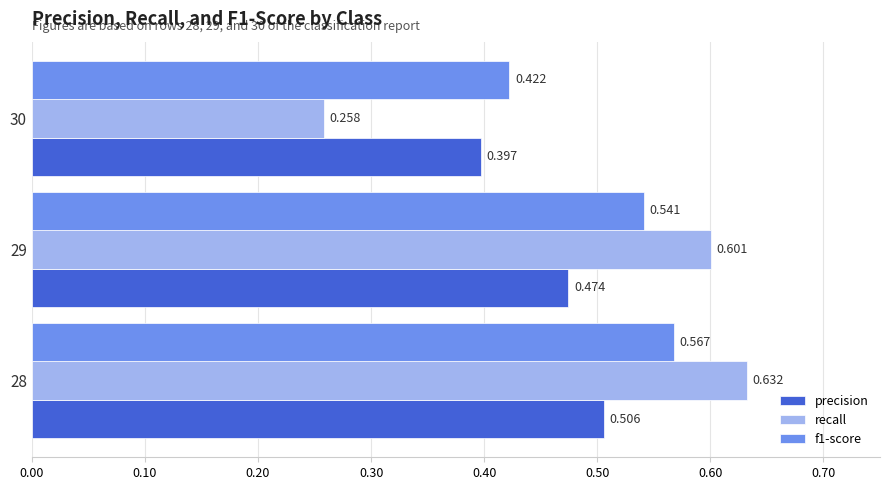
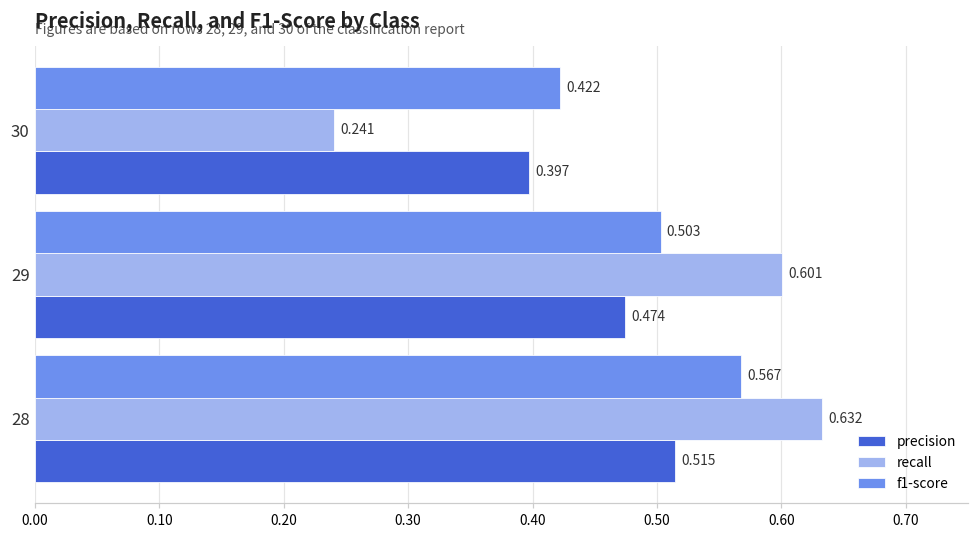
recall, 30: 0.258 -> 0.241
f1-score, 29: 0.541 -> 0.503
precision, 28: 0.506 -> 0.515
